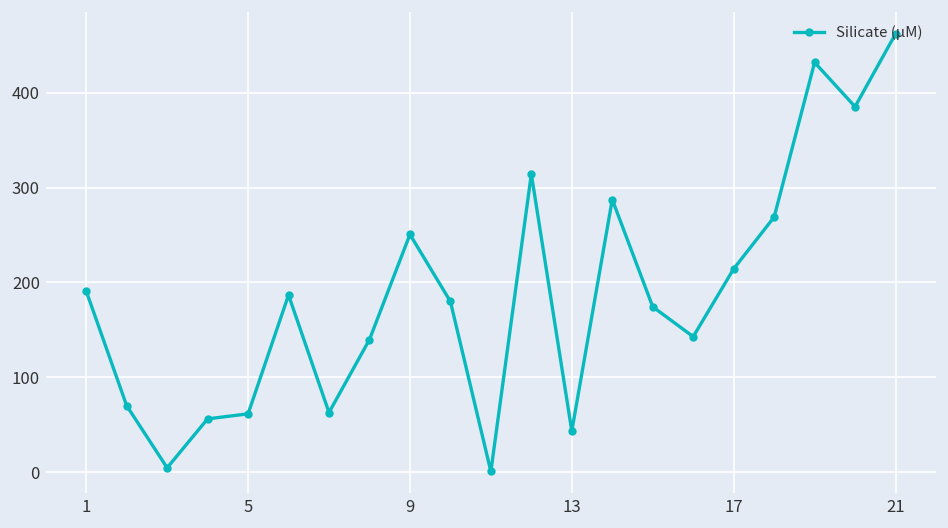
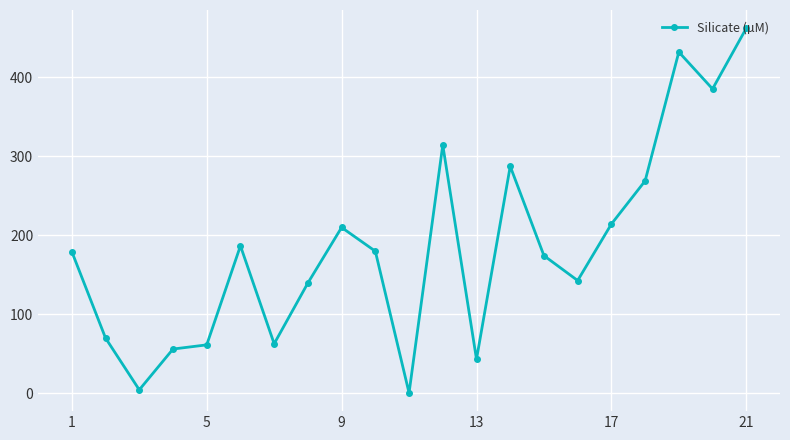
1: 190 -> 180
9: 250 -> 210
